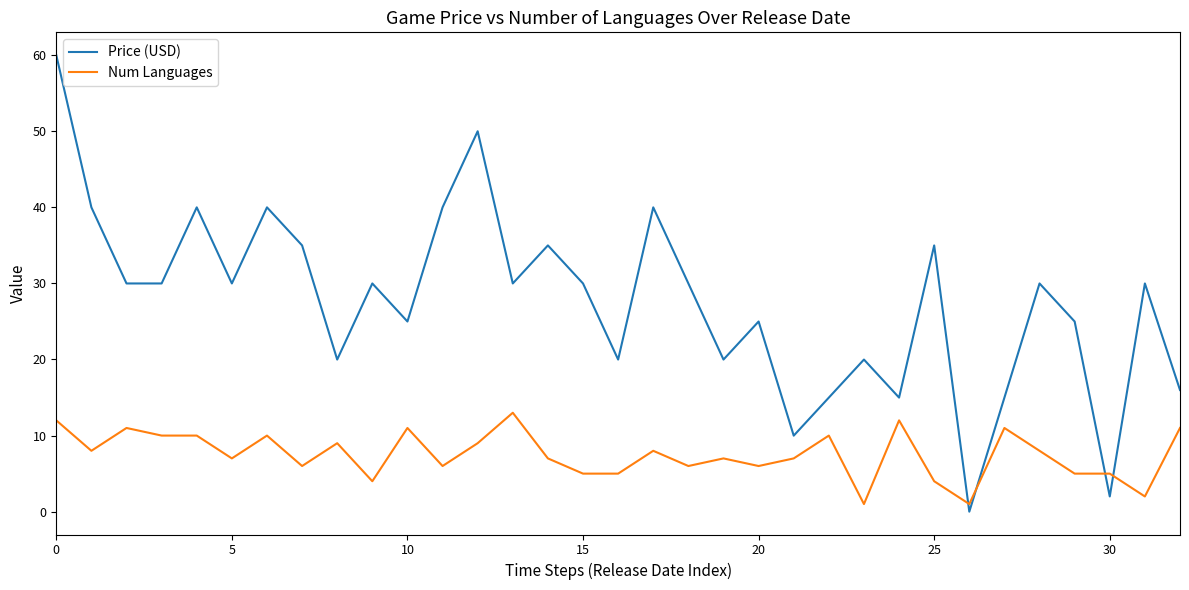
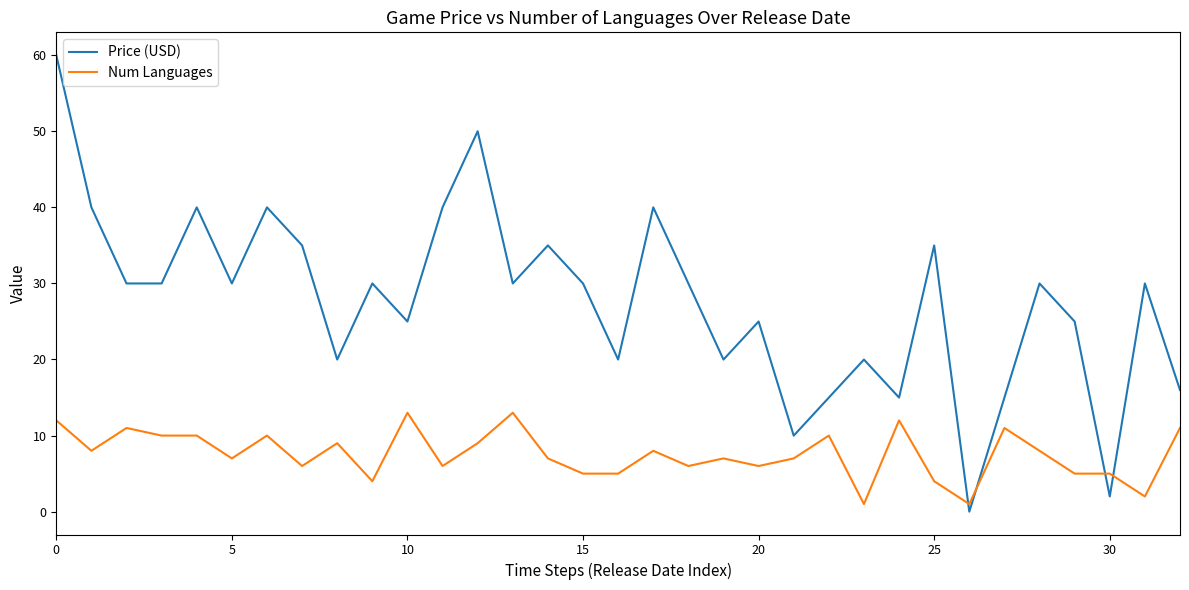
Num Languages, 10: 11 -> 13
